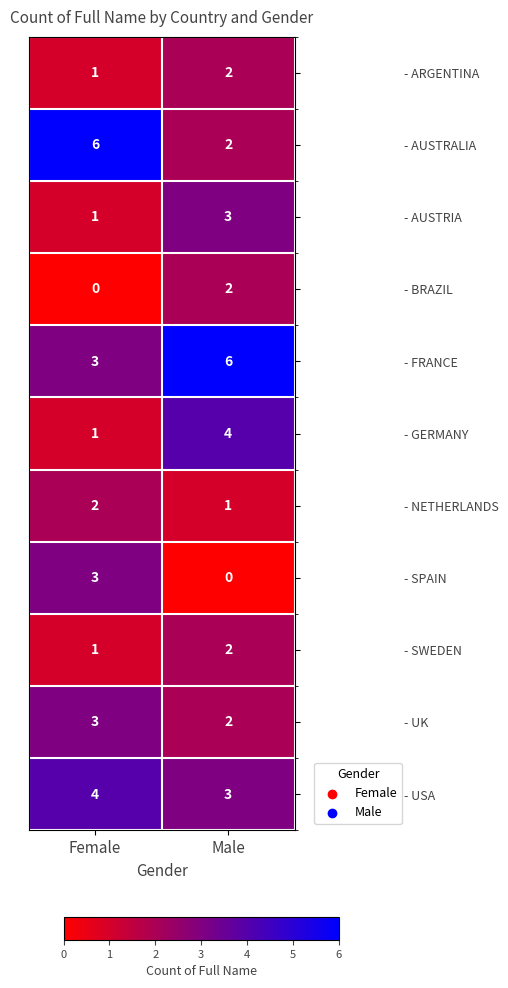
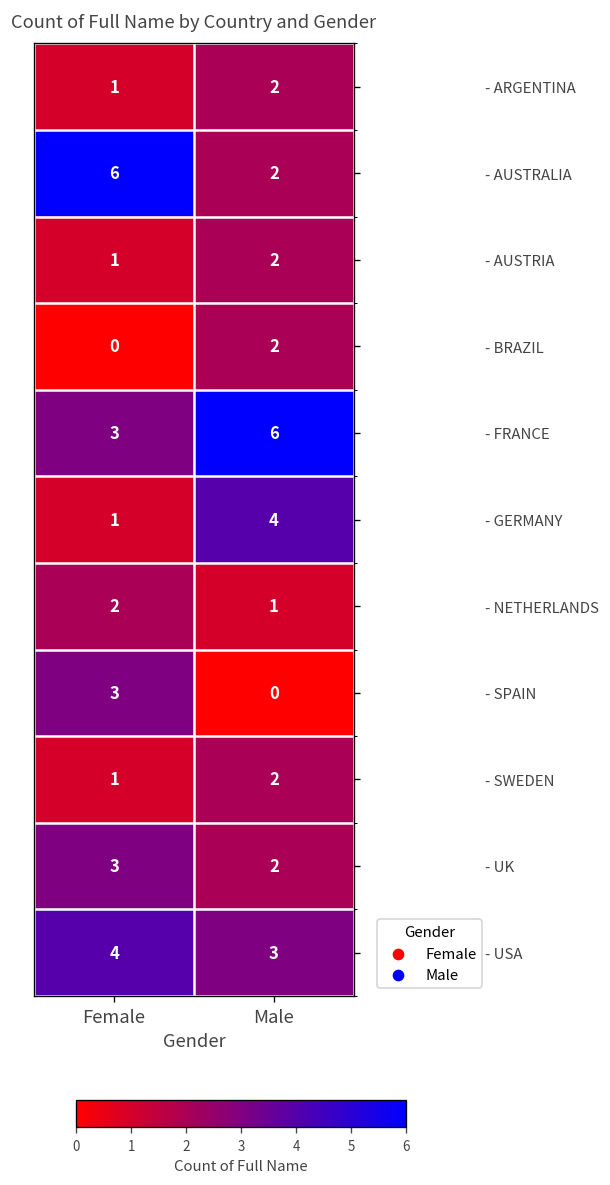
- AUSTRIA, Male: 3 -> 2
